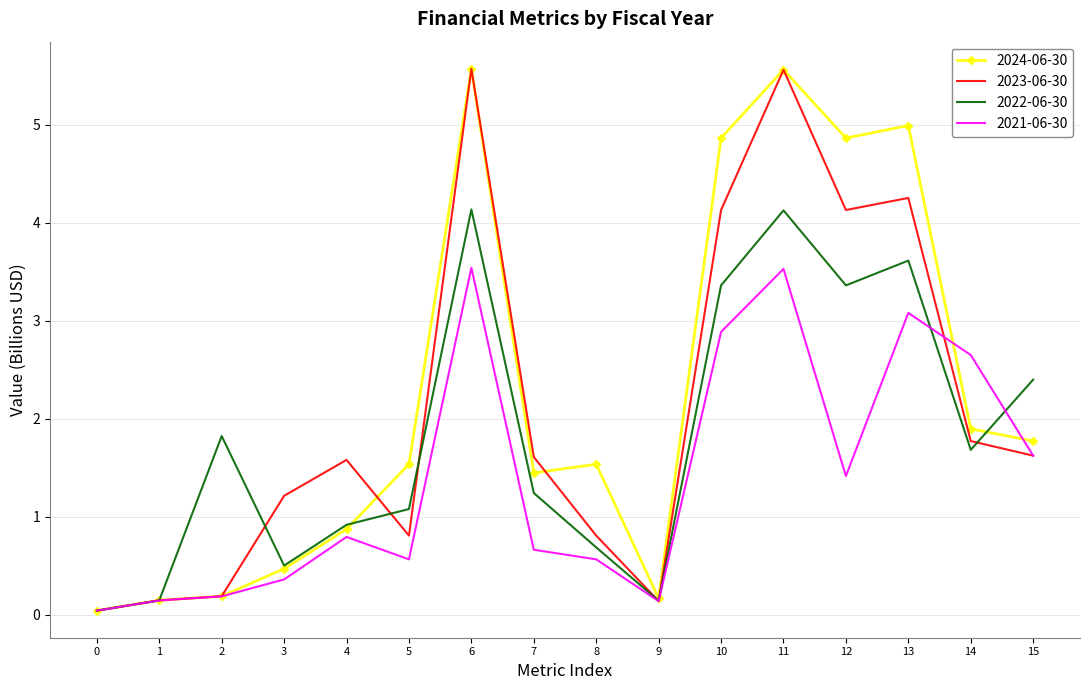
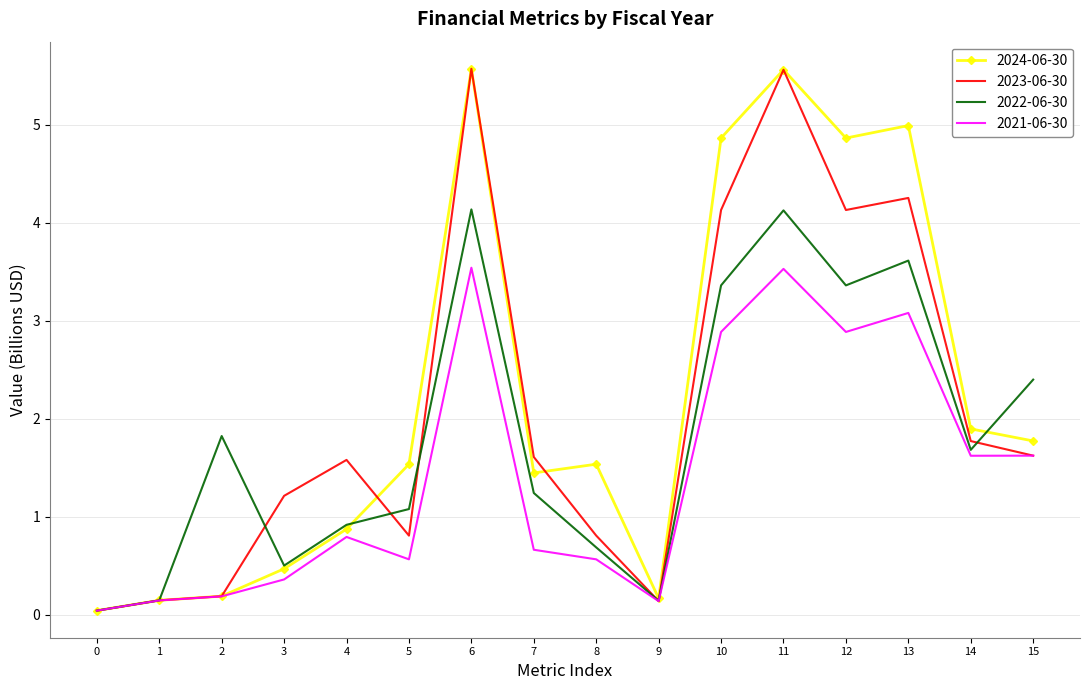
2021-06-30, 12: 1.4 -> 2.9
2021-06-30, 14: 2.7 -> 1.6
